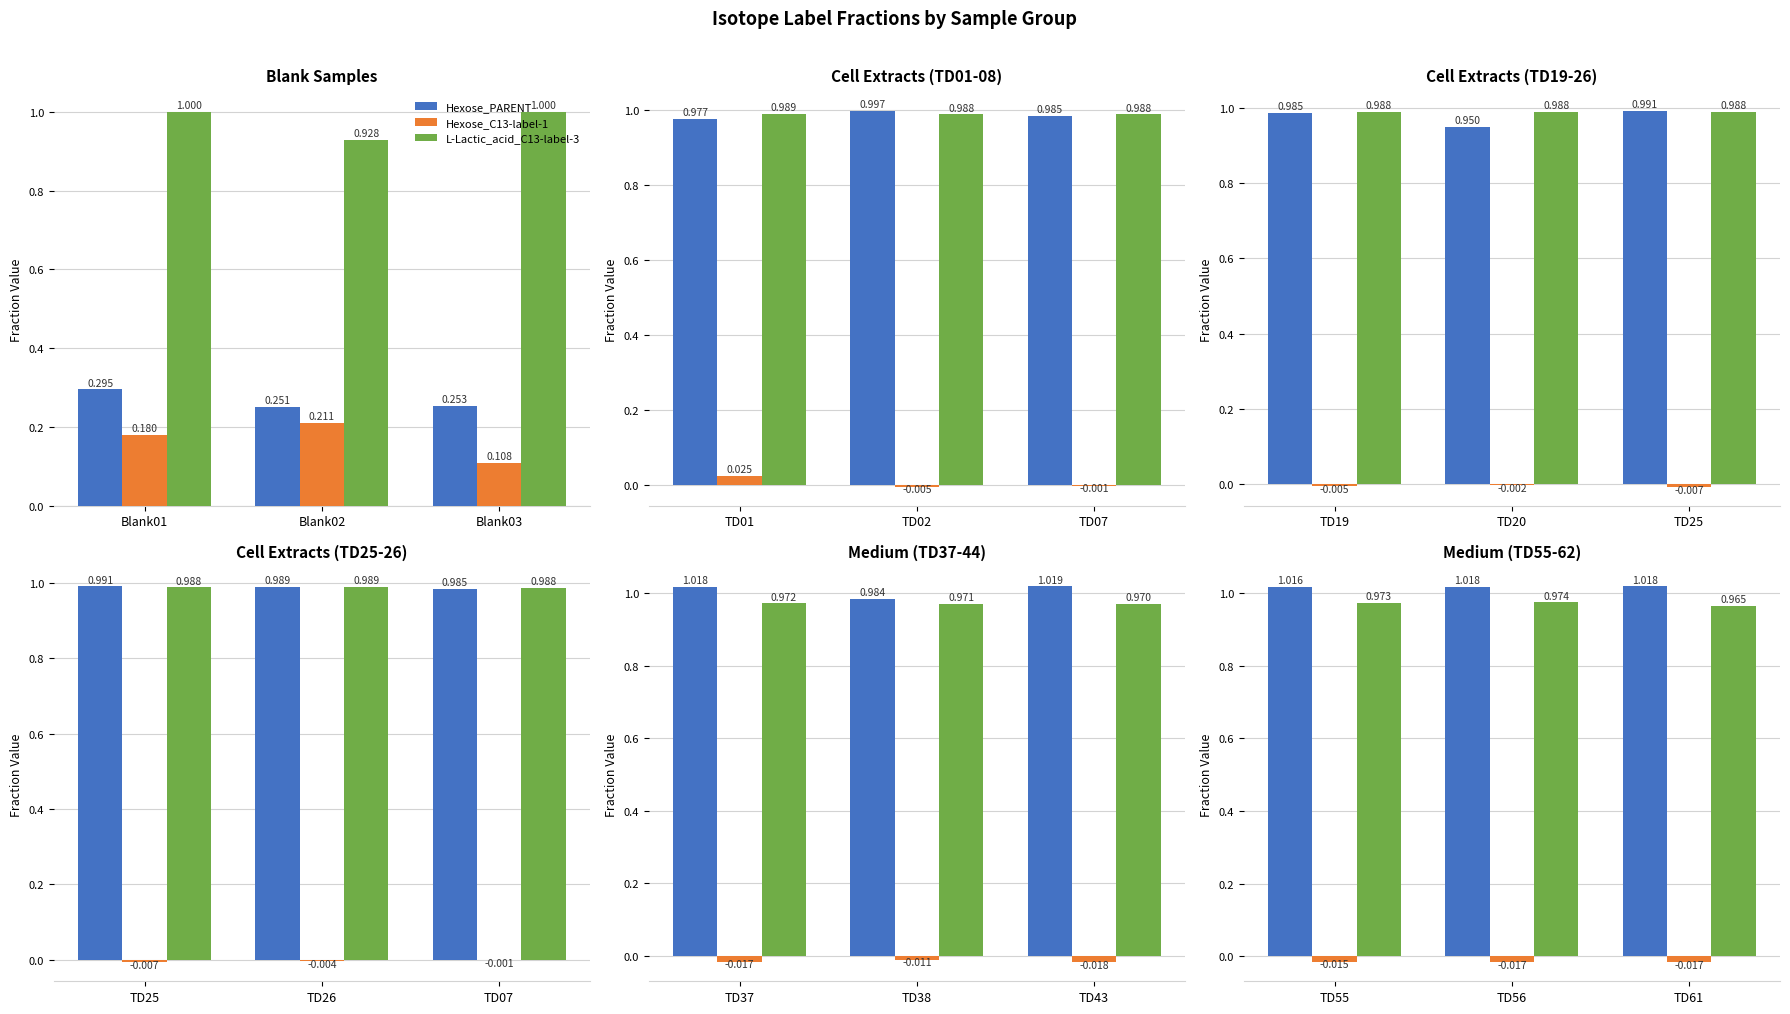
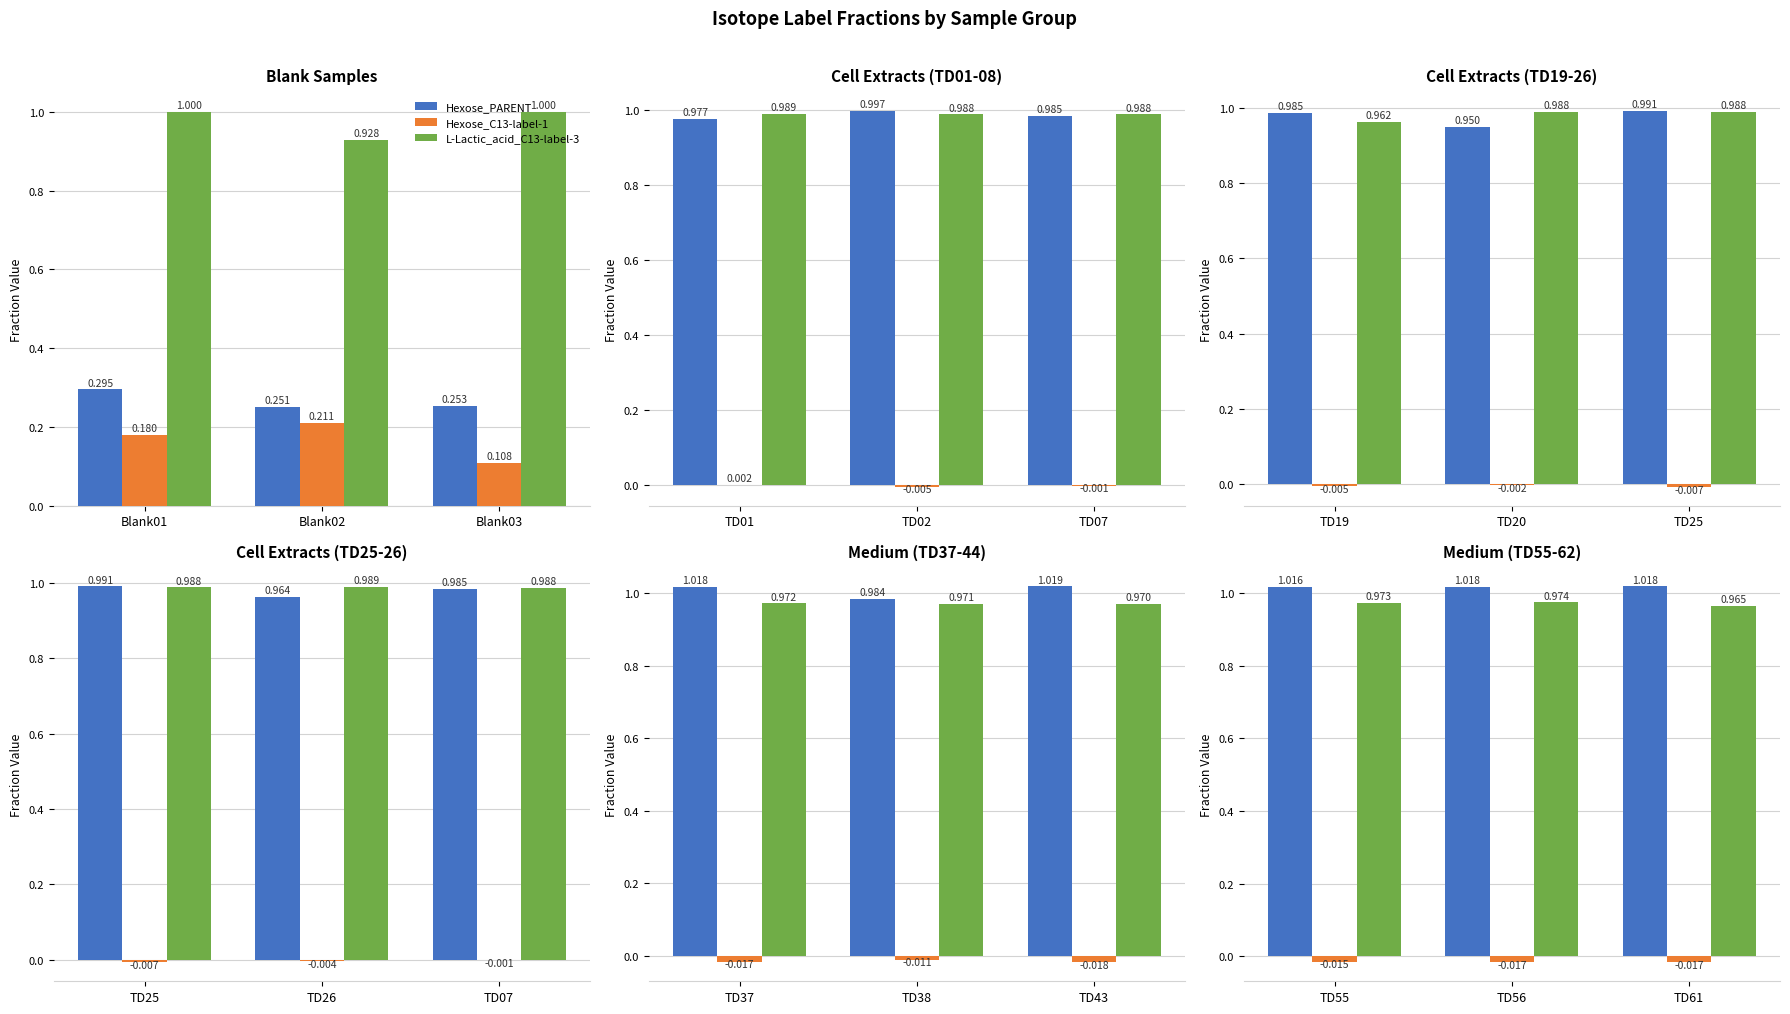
Cell Extracts (TD01-08), Hexose_C13-label-1, TD01: 0.025 -> 0.002
Cell Extracts (TD19-26), L-Lactic_acid_C13-label-3, TD19: 0.988 -> 0.962
Cell Extracts (TD25-26), Hexose_PARENT, TD26: 0.989 -> 0.964
